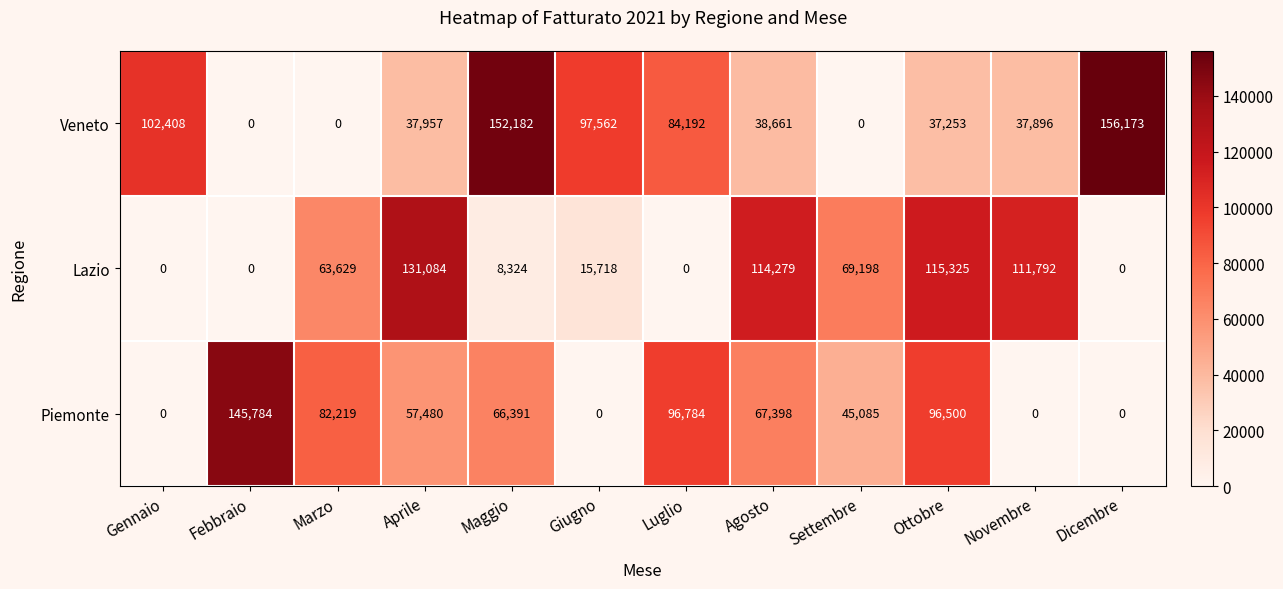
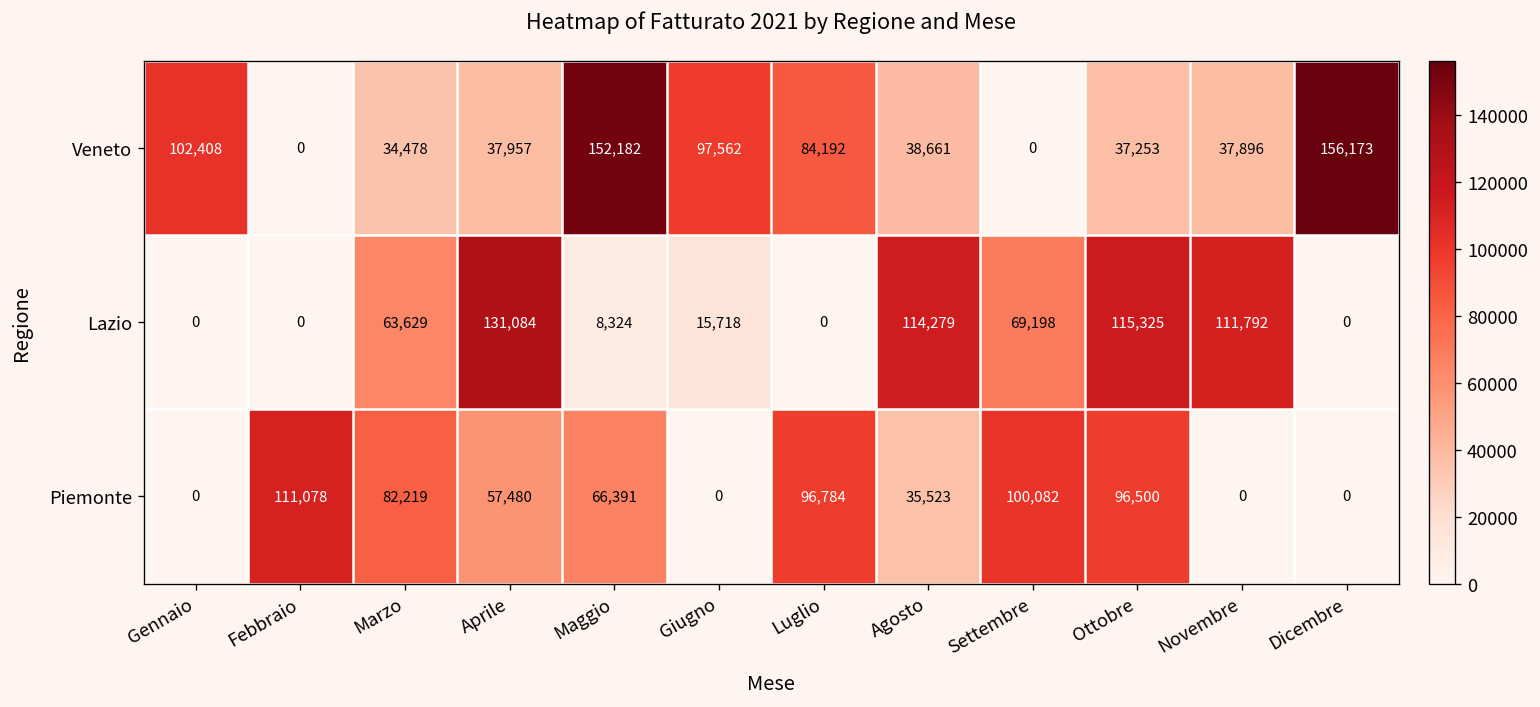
Veneto, Marzo: 0 -> 34,478
Piemonte, Febbraio: 145,784 -> 111,078
Piemonte, Agosto: 67,398 -> 35,523
Piemonte, Settembre: 45,085 -> 100,082
